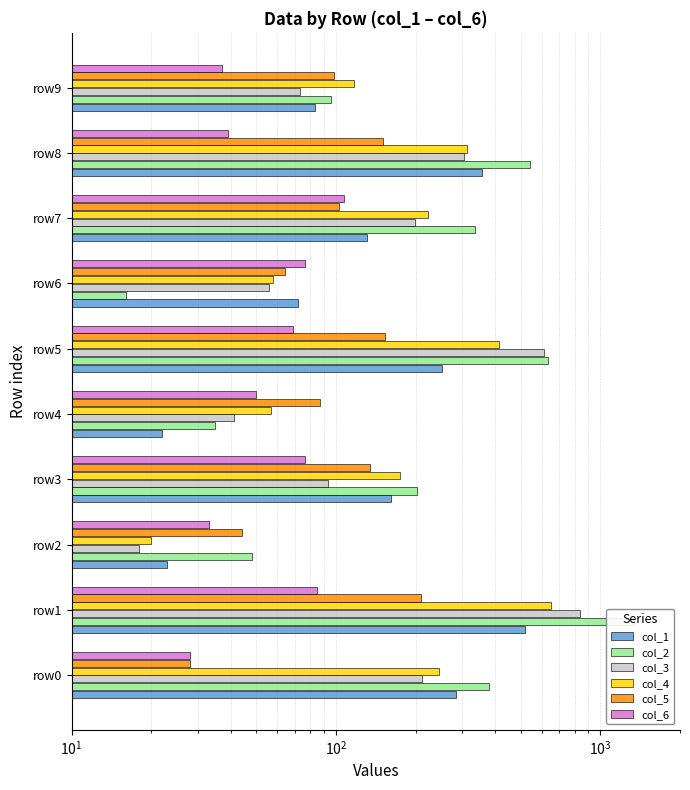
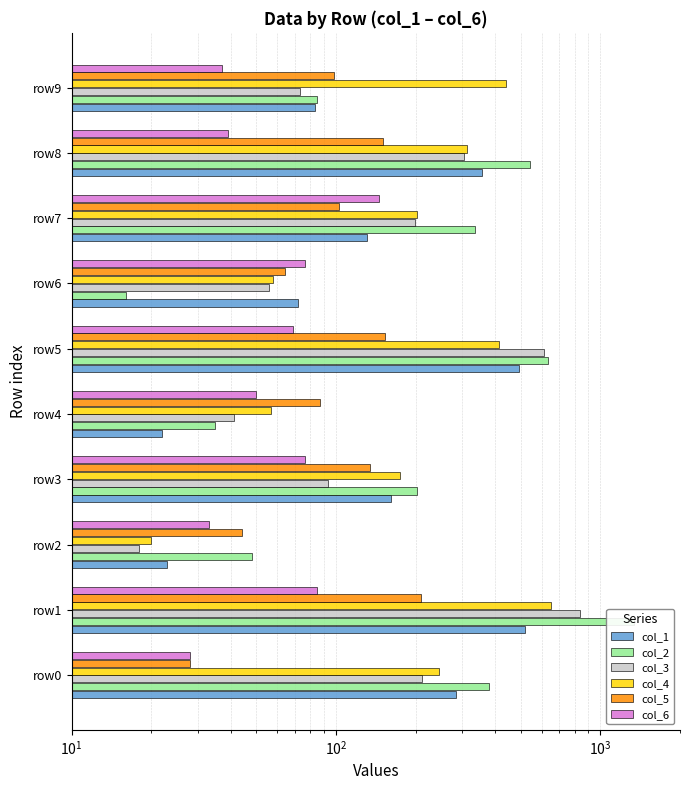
col_4, row9: 120 -> 440
col_2, row9: 96 -> 85
col_6, row7: 107 -> 150
col_4, row7: 220 -> 200
col_1, row5: 250 -> 490
